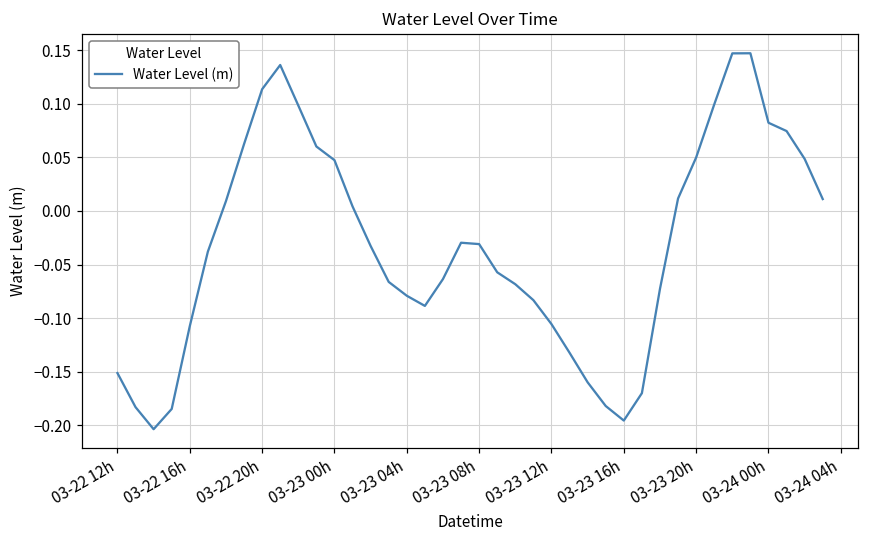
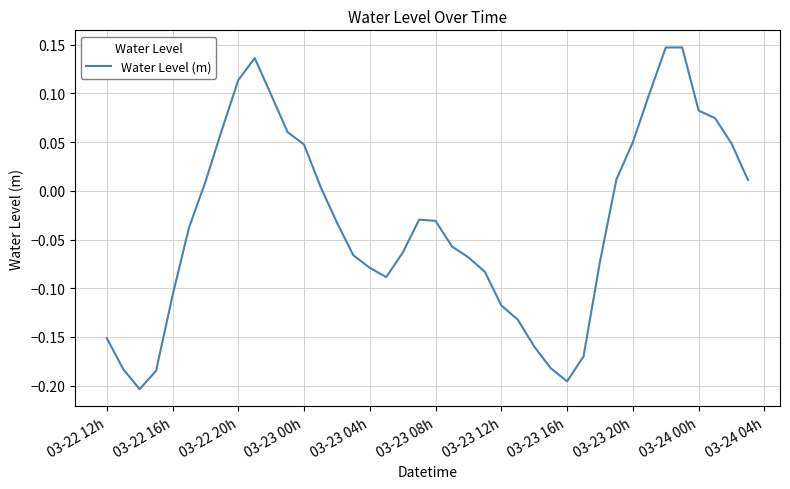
03-23 12h: -0.11 -> -0.12
